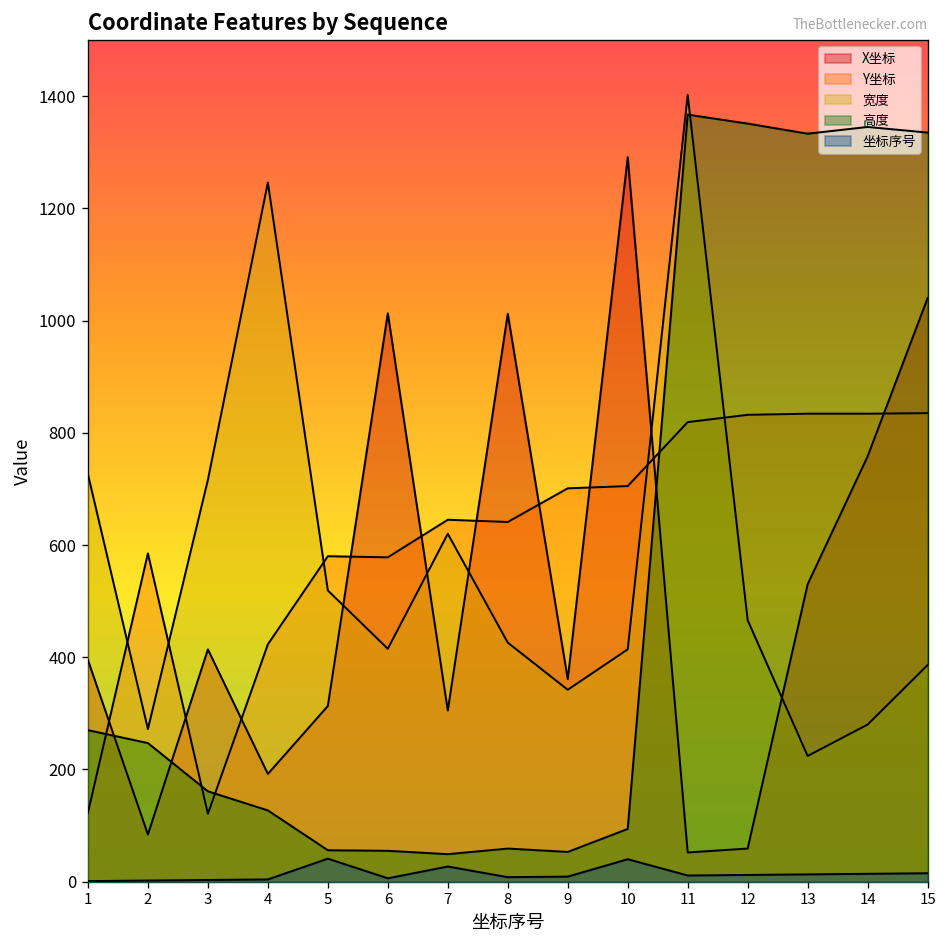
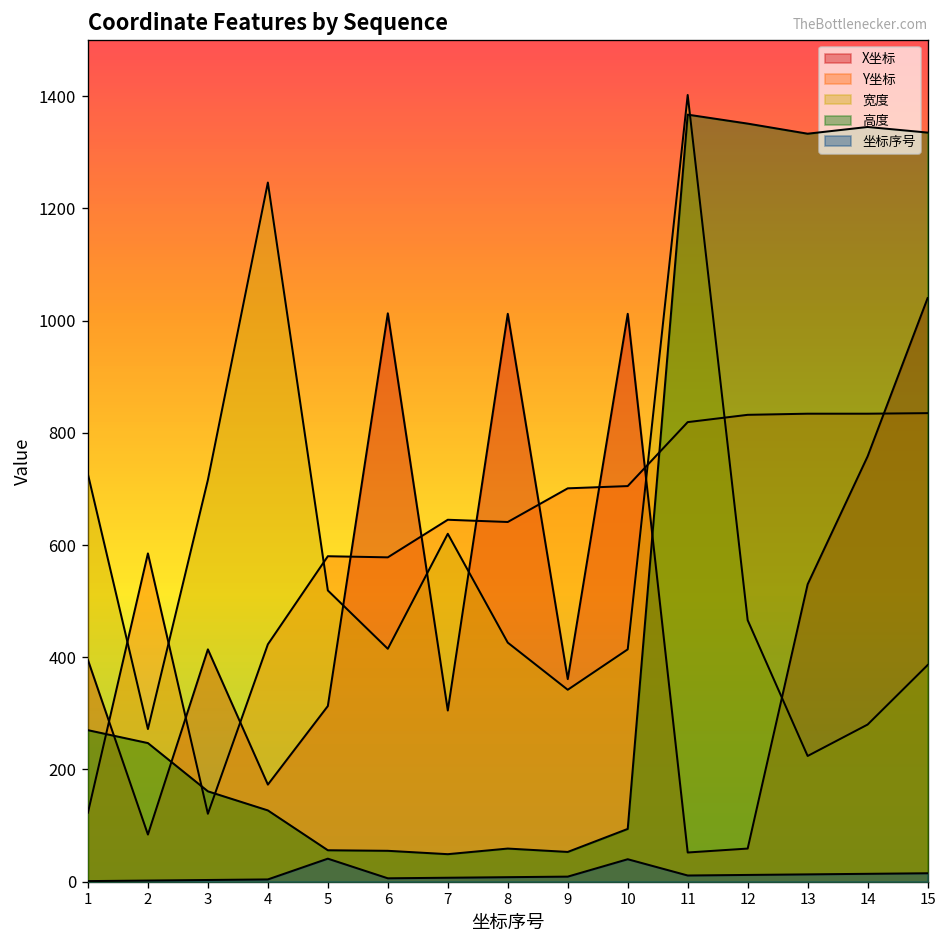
X坐标, 4: 190 -> 170
坐标序号, 7: 30 -> 10
X坐标, 10: 1290 -> 1010
